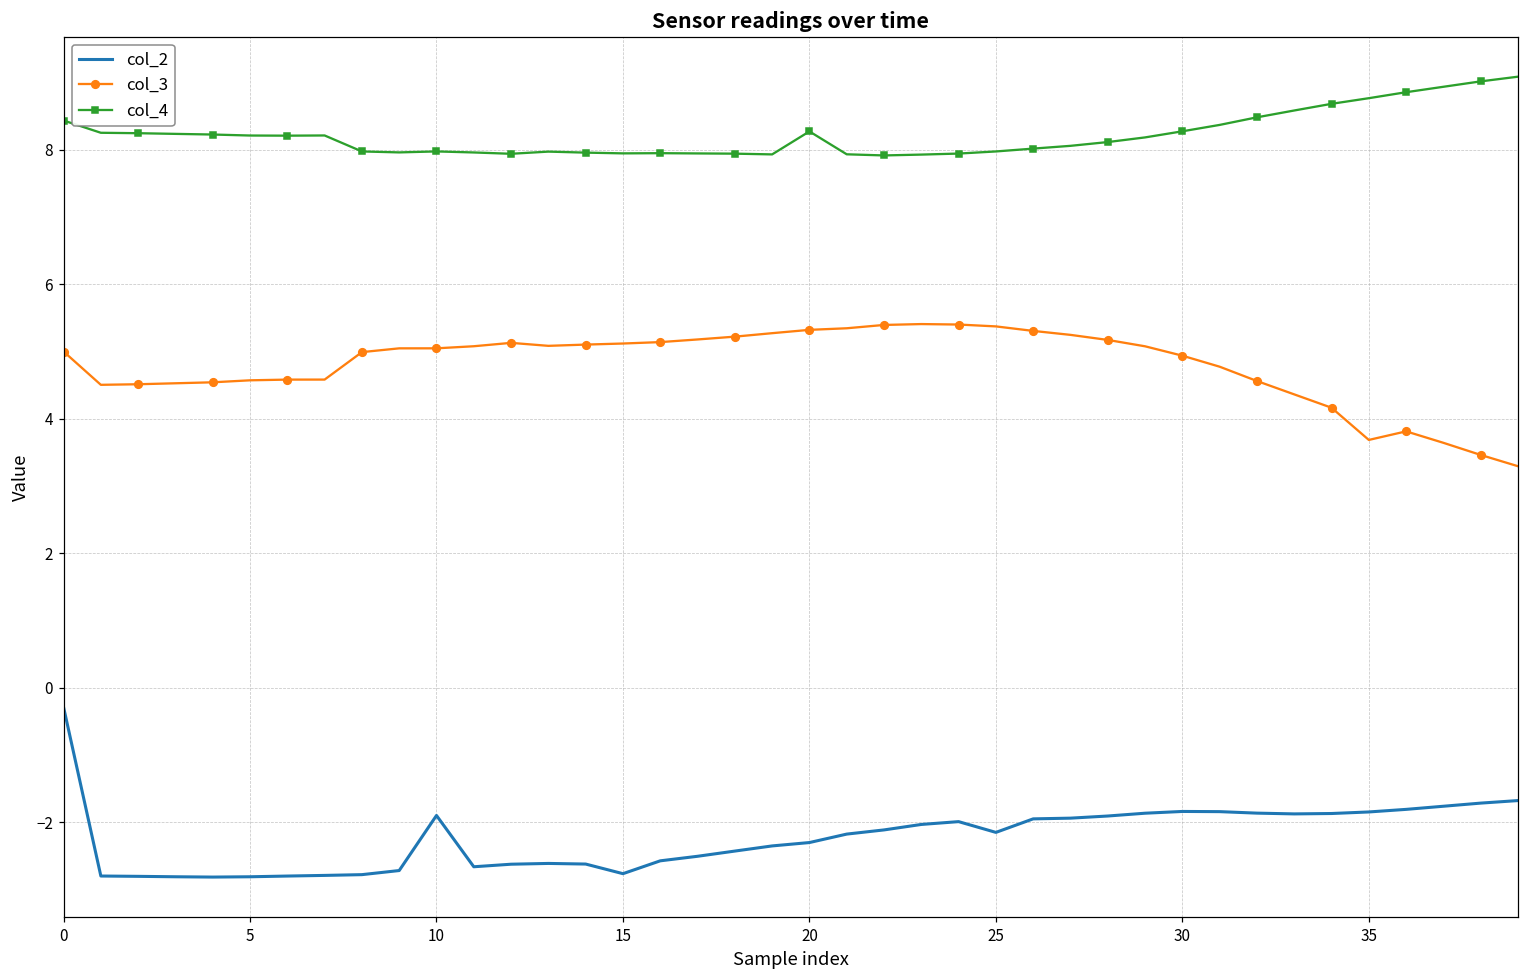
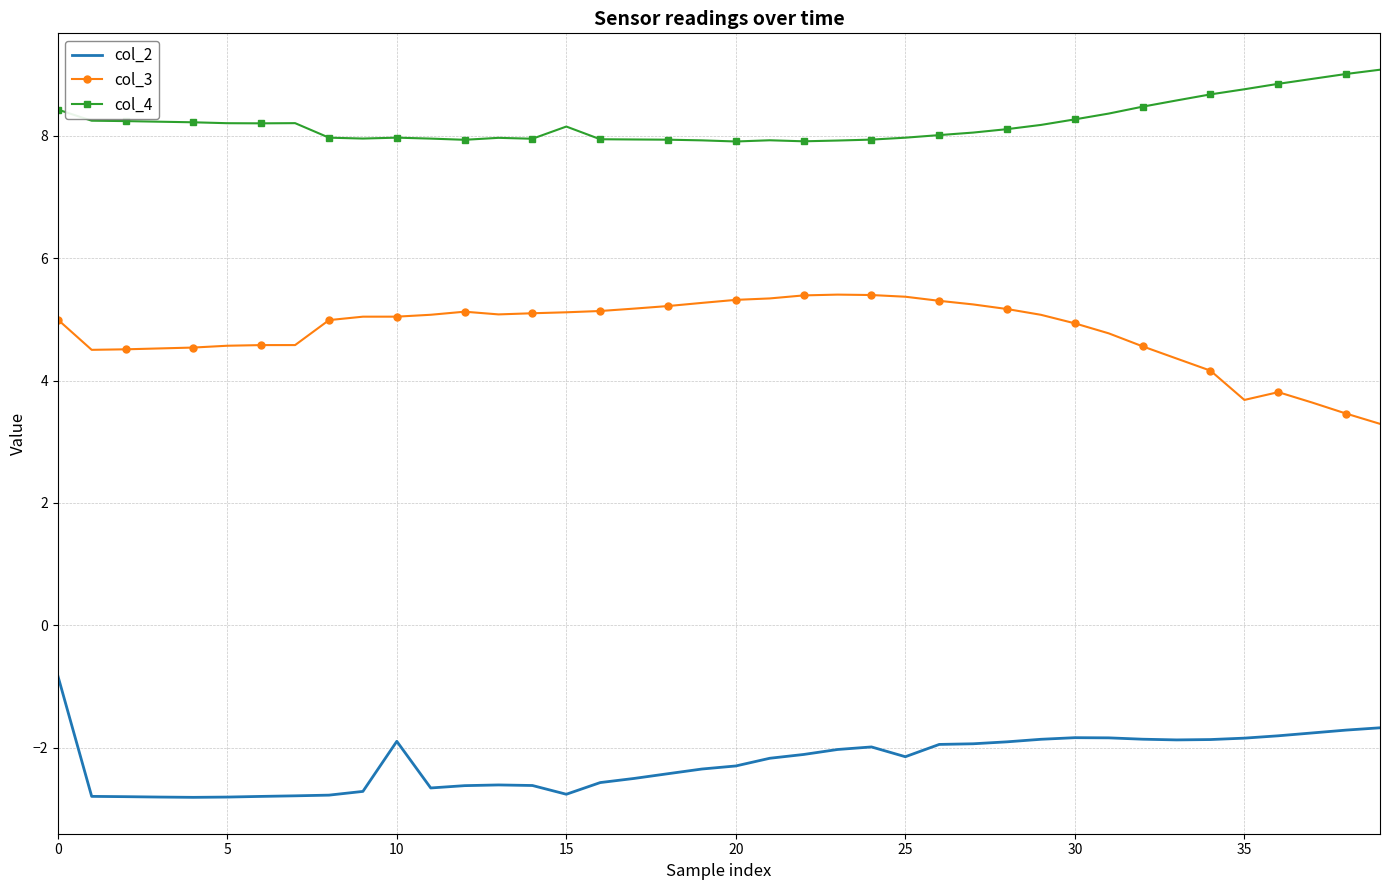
col_2, 0: -0.3 -> -0.8
col_4, 15: 7.9 -> 8.2
col_4, 20: 8.3 -> 7.9
